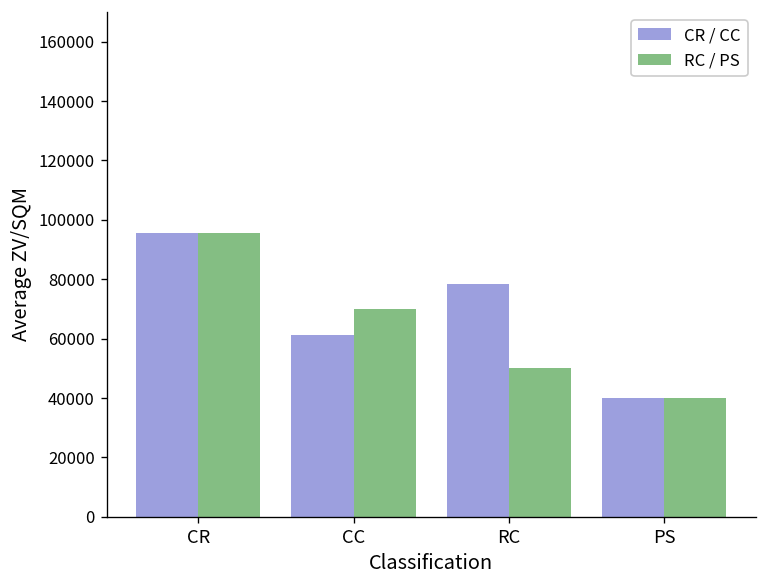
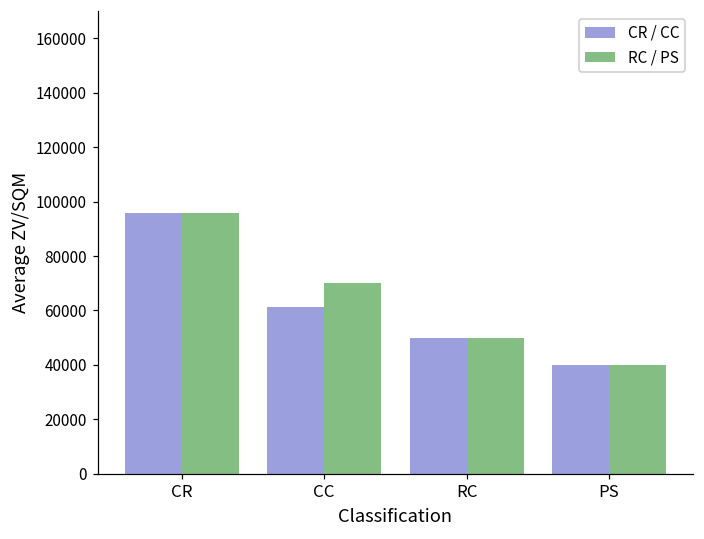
CR / CC, RC: 78000 -> 50000
